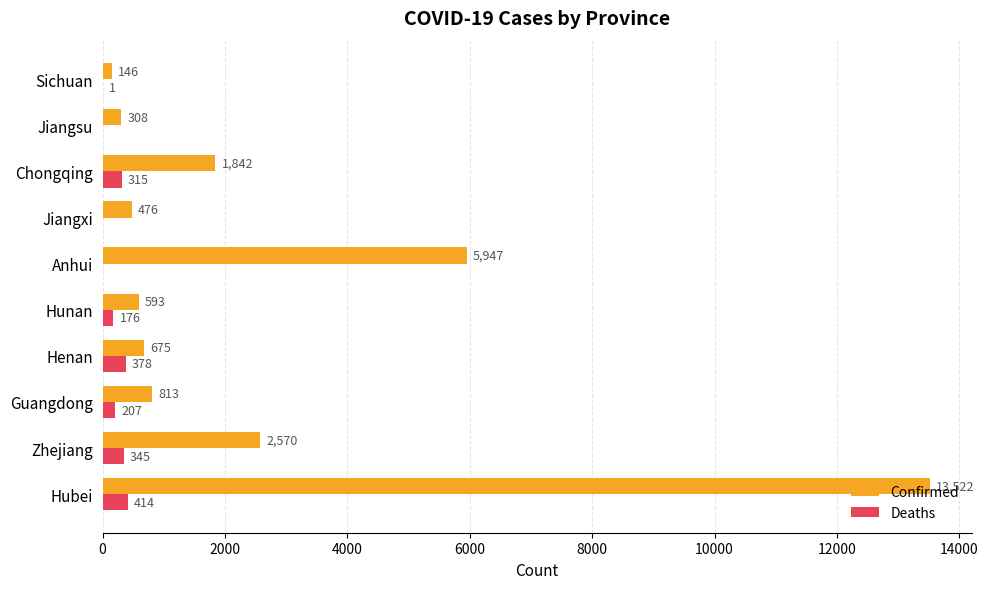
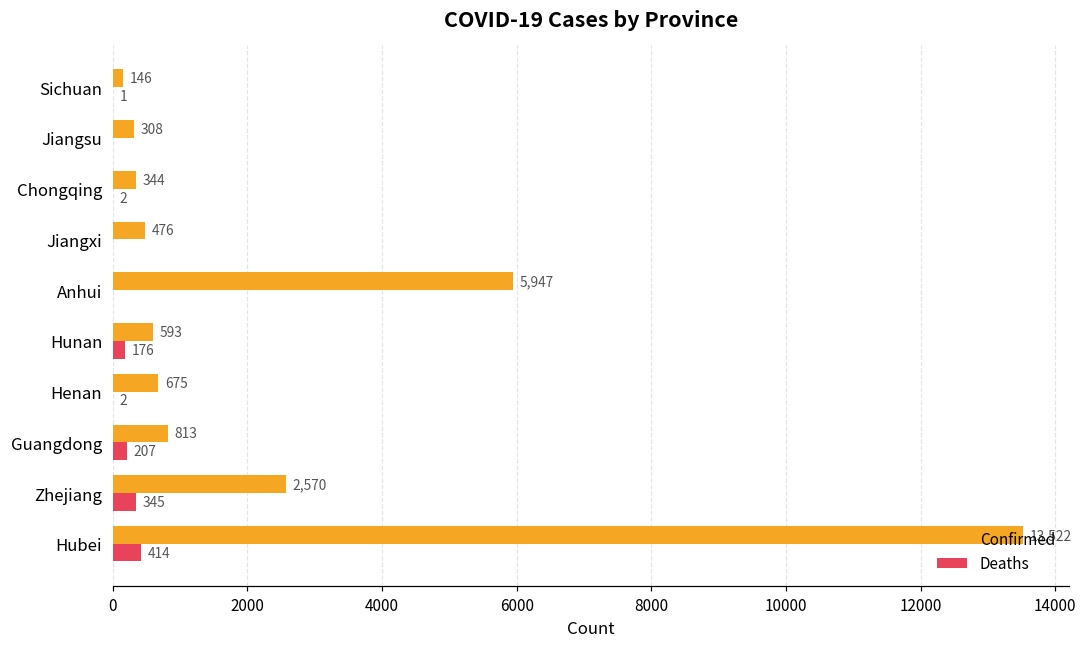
Confirmed, Chongqing: 1,842 -> 344
Deaths, Chongqing: 315 -> 2
Deaths, Henan: 378 -> 2
